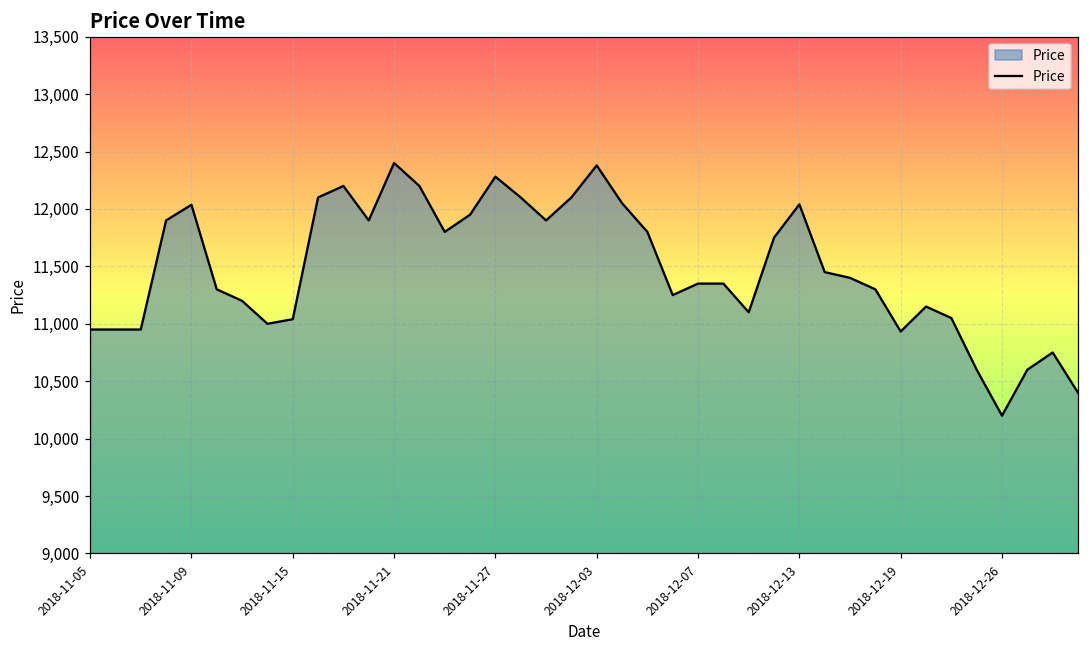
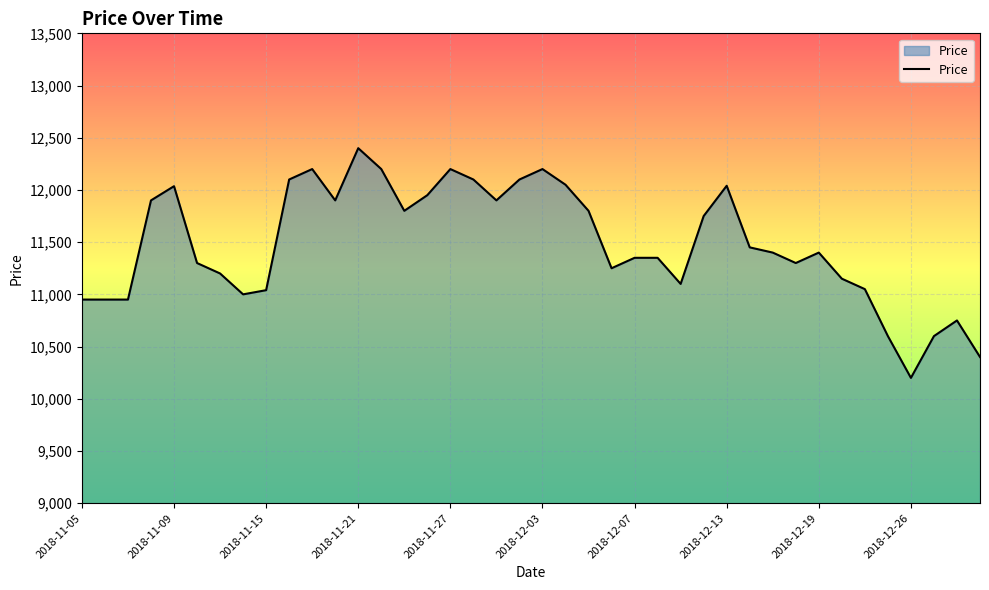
2018-11-27: 12,280 -> 12,200
2018-12-03: 12,380 -> 12,200
2018-12-19: 10,930 -> 11,400
